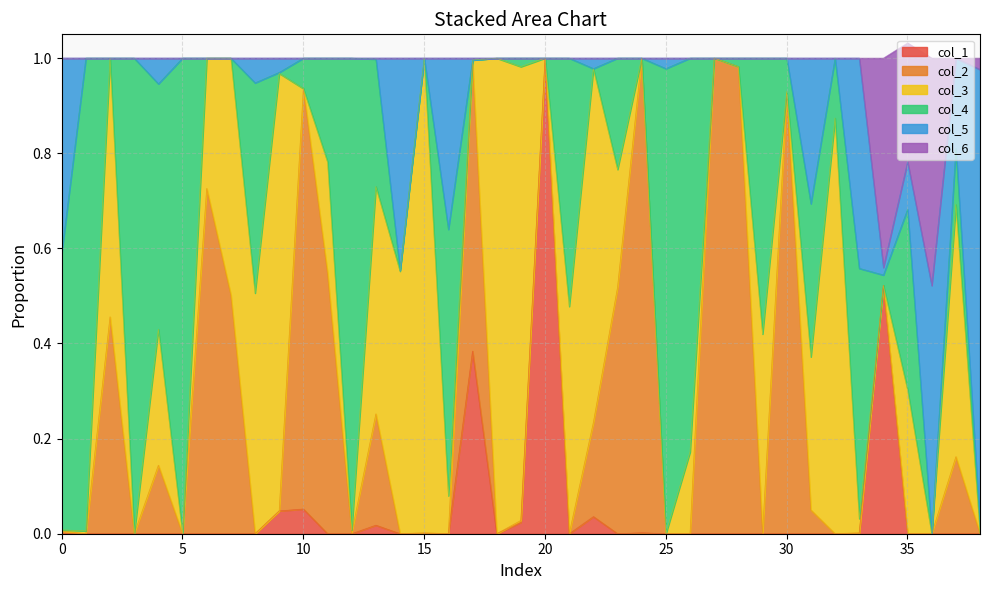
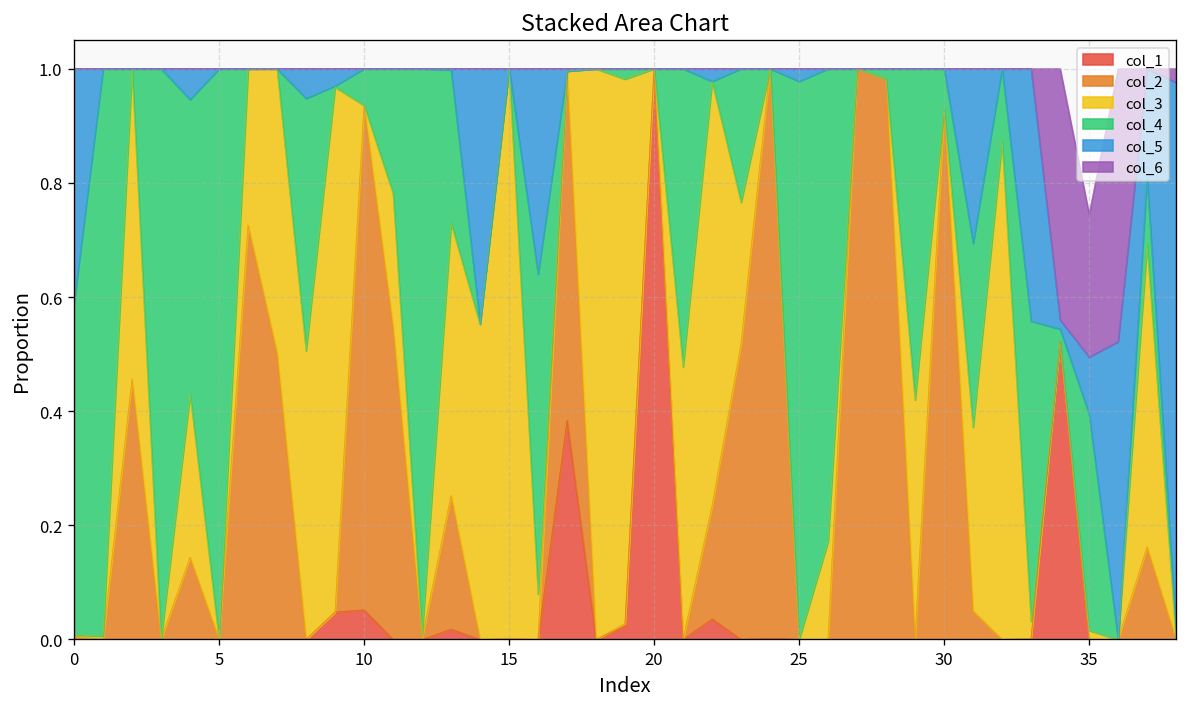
col_3, 35: 0.30 -> 0.02
